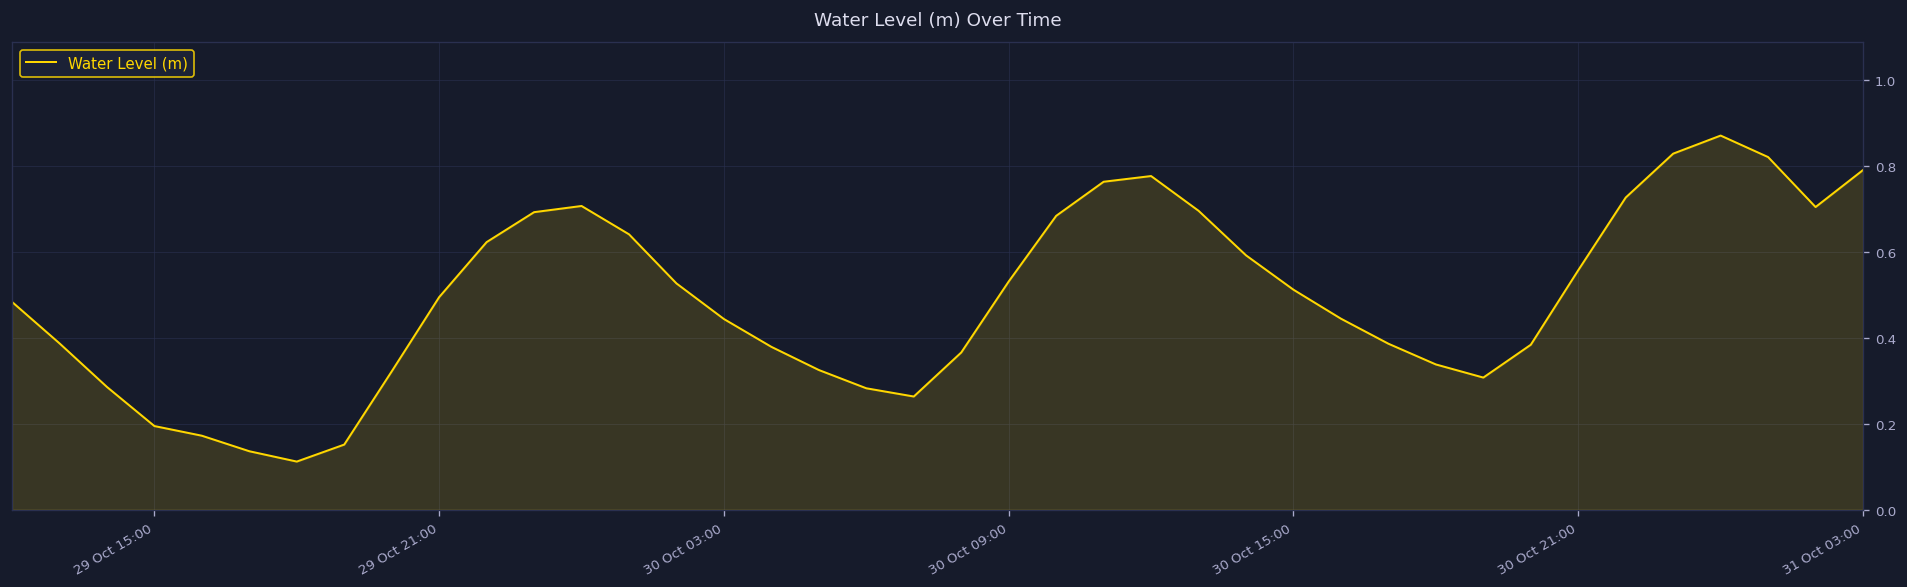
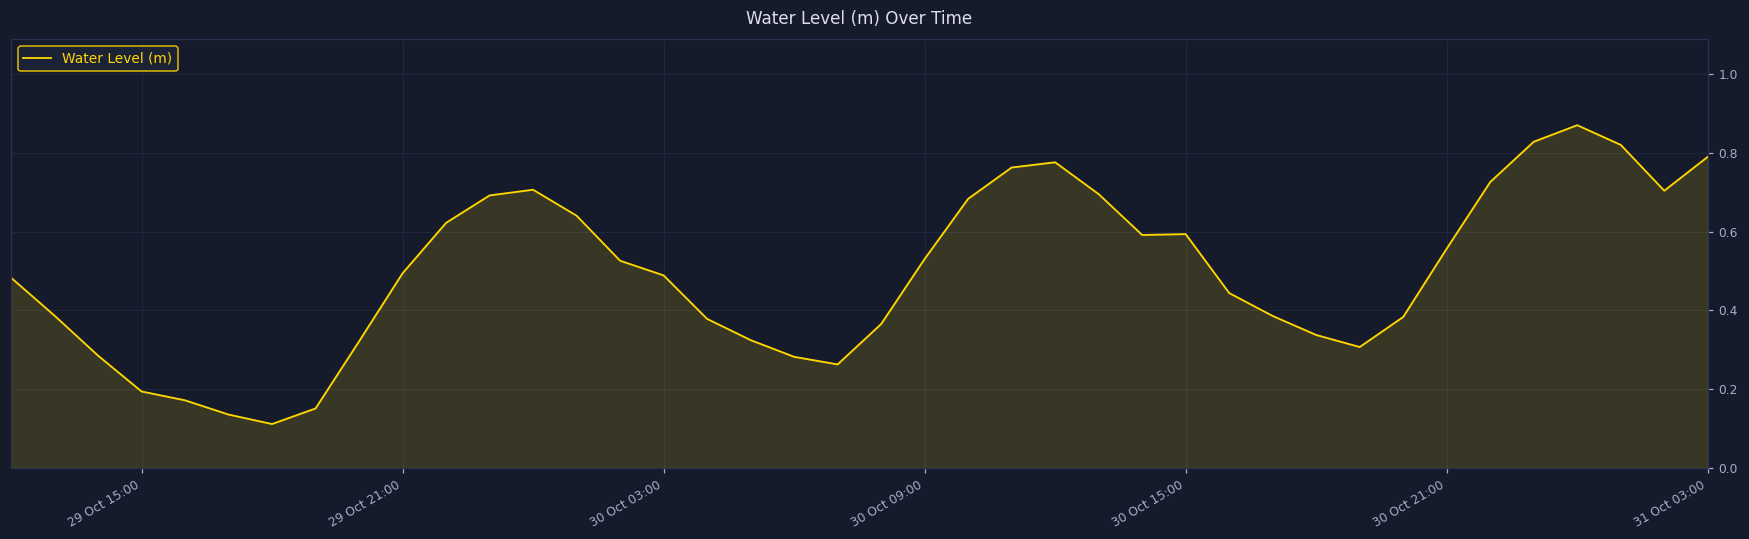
30 Oct 03:00: 0.44 -> 0.49
30 Oct 15:00: 0.51 -> 0.59
